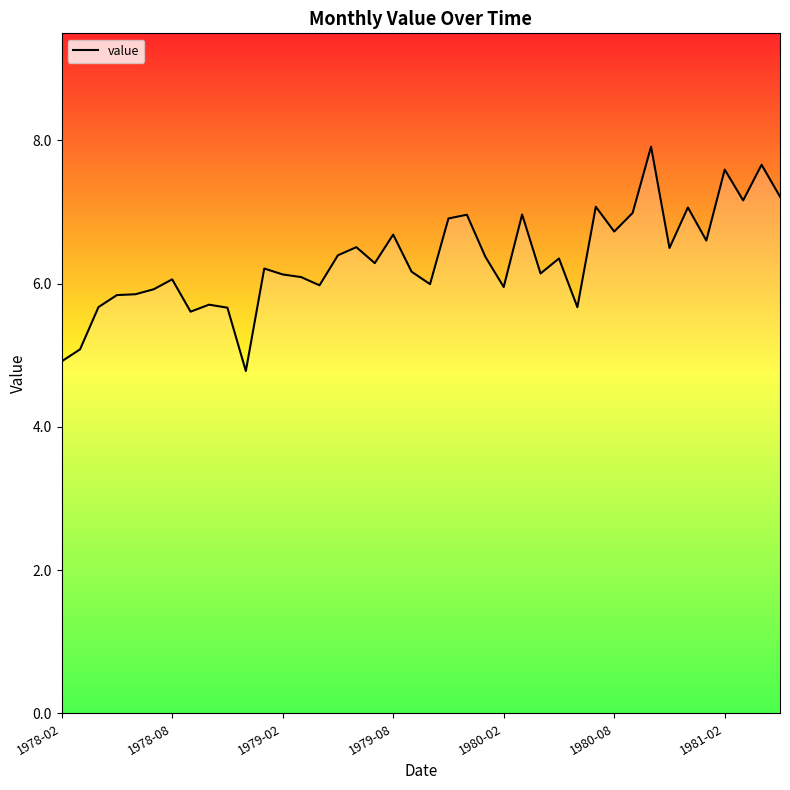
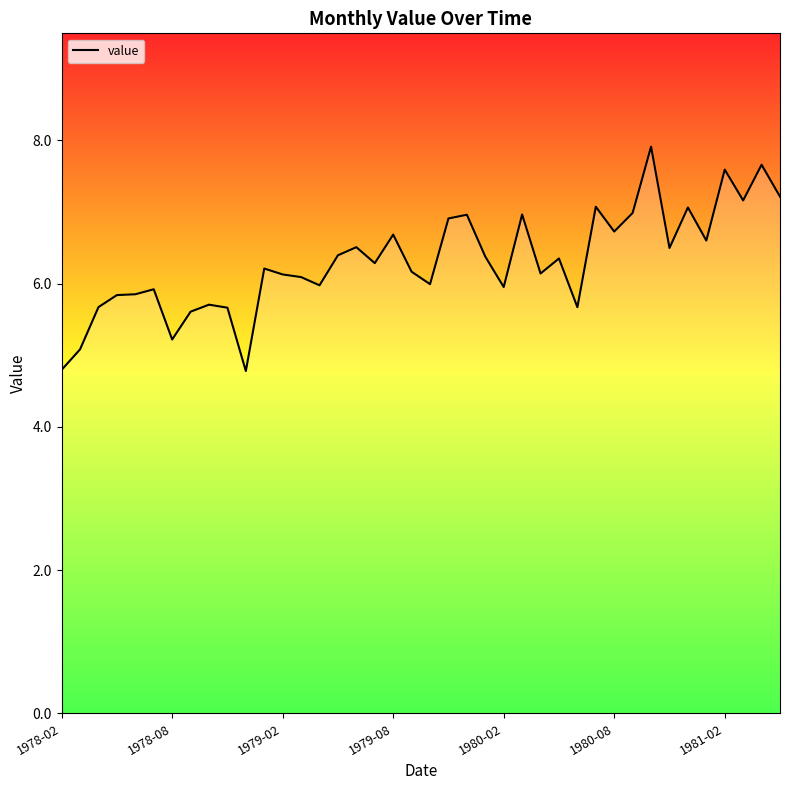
1978-02: 4.9 -> 4.8
1978-08: 6.1 -> 5.2
